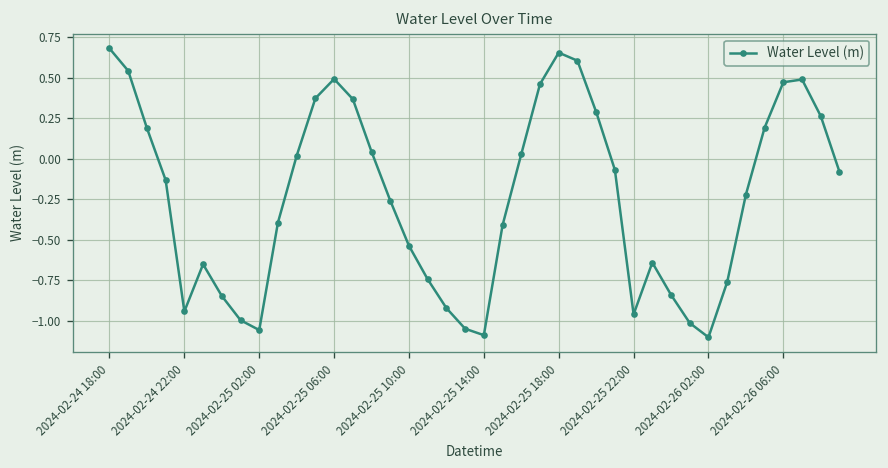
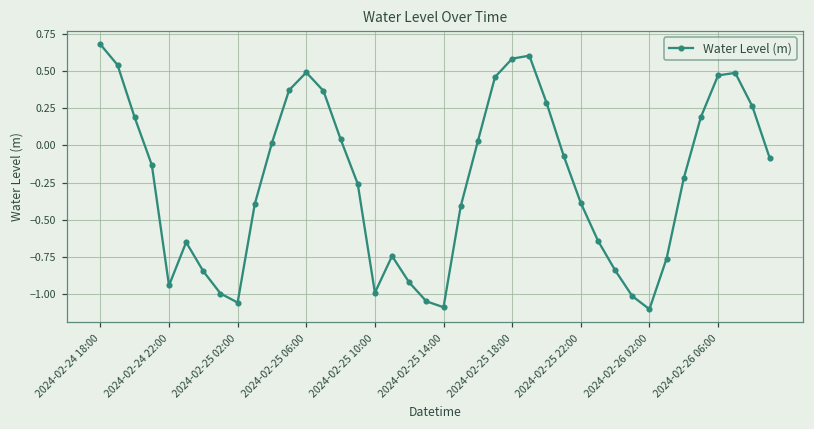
2024-02-25 10:00: -0.54 -> -0.99
2024-02-25 18:00: 0.65 -> 0.58
2024-02-25 22:00: -0.96 -> -0.39
